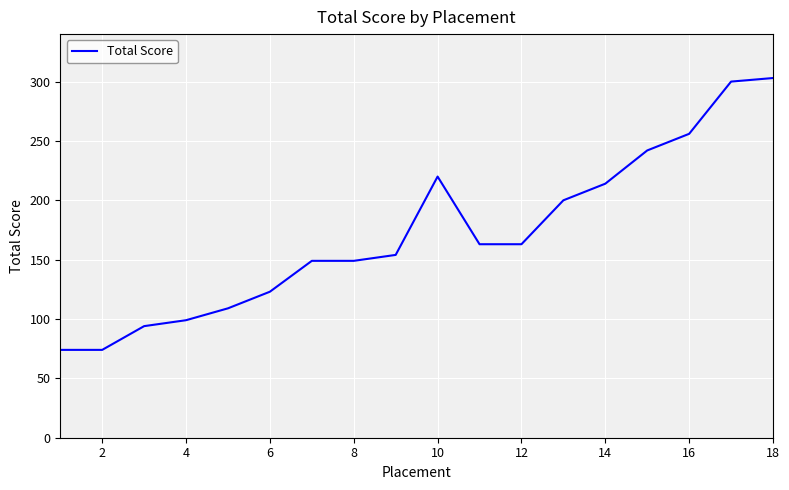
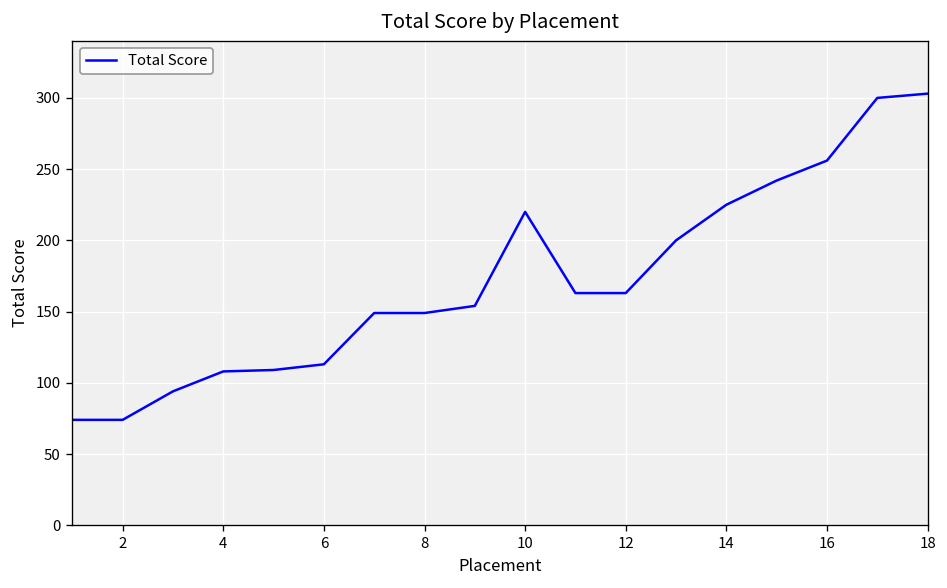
4: 99 -> 108
6: 123 -> 113
14: 214 -> 225
